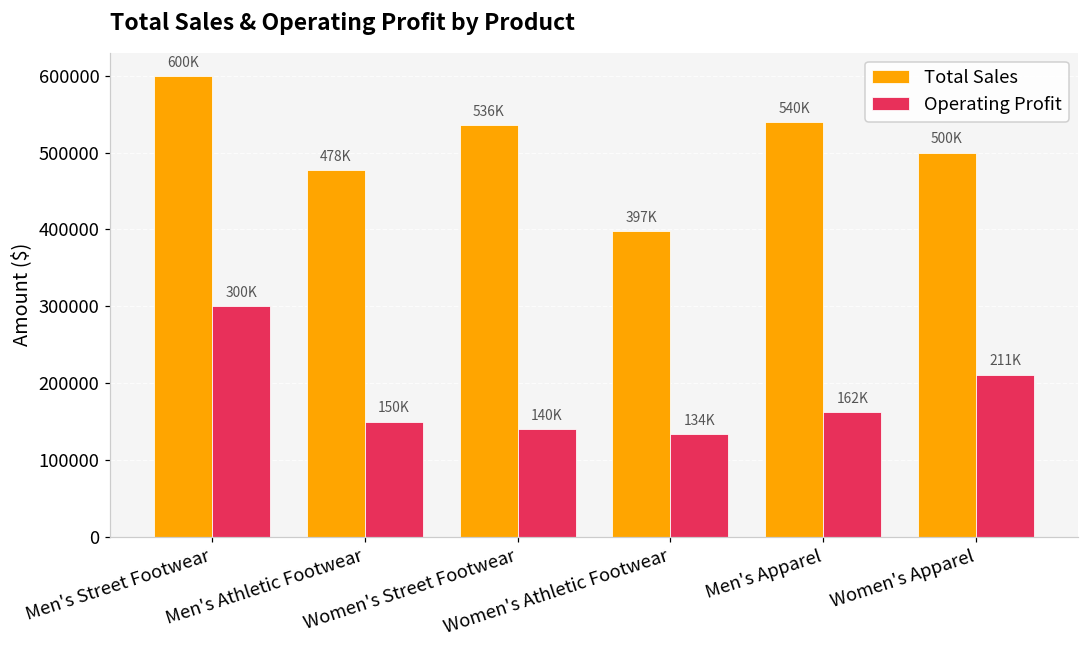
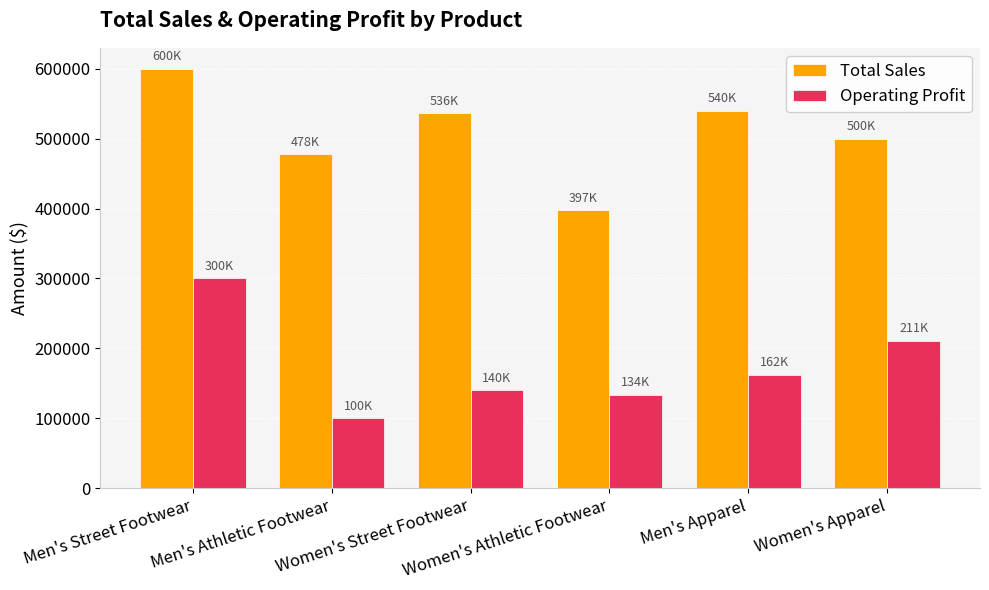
Operating Profit, Men's Athletic Footwear: 150K -> 100K
